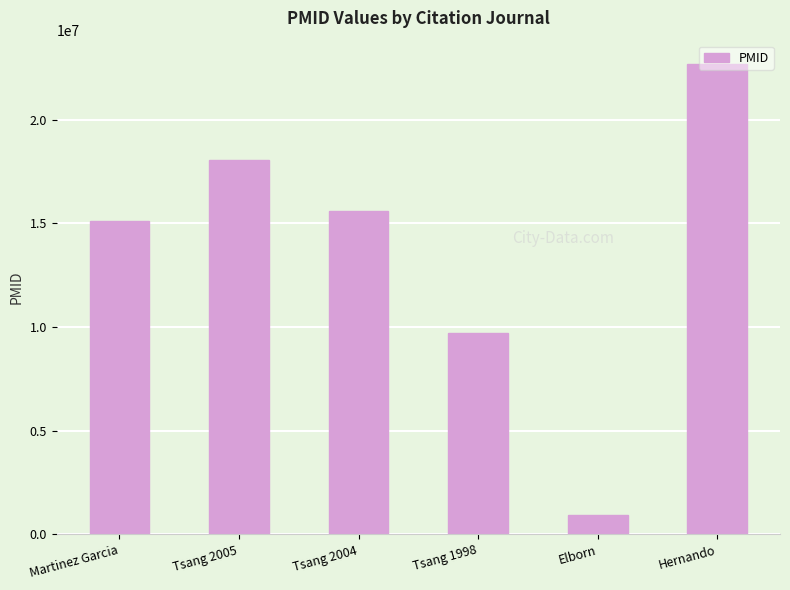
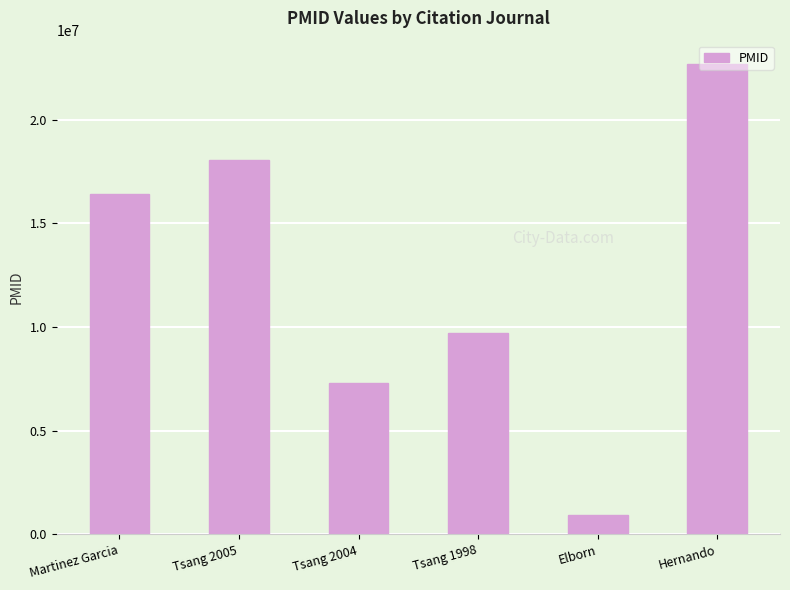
Martinez Garcia: 15100000 -> 16400000
Tsang 2004: 15600000 -> 7300000
